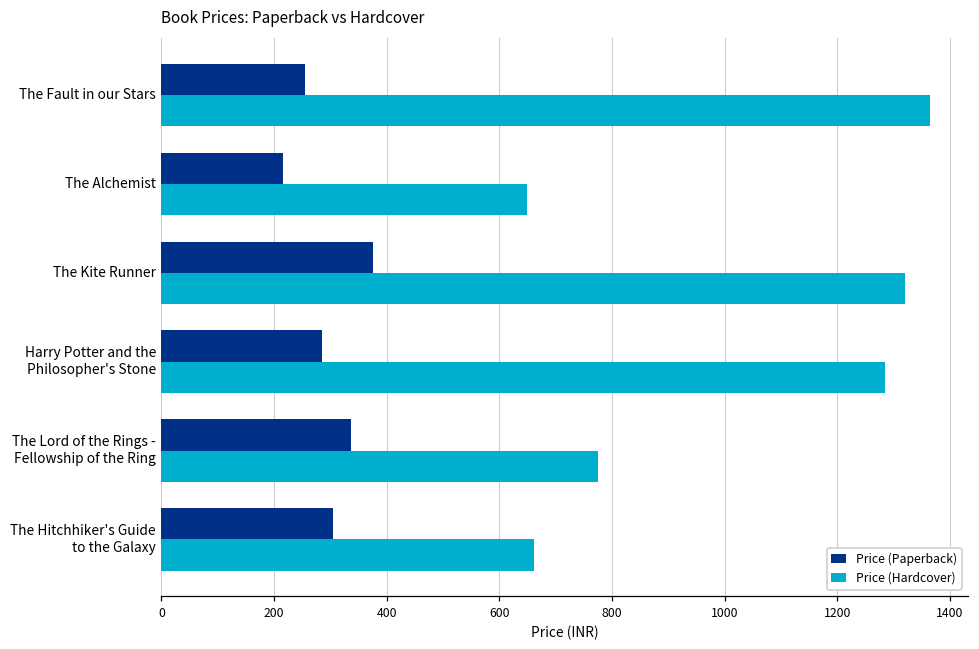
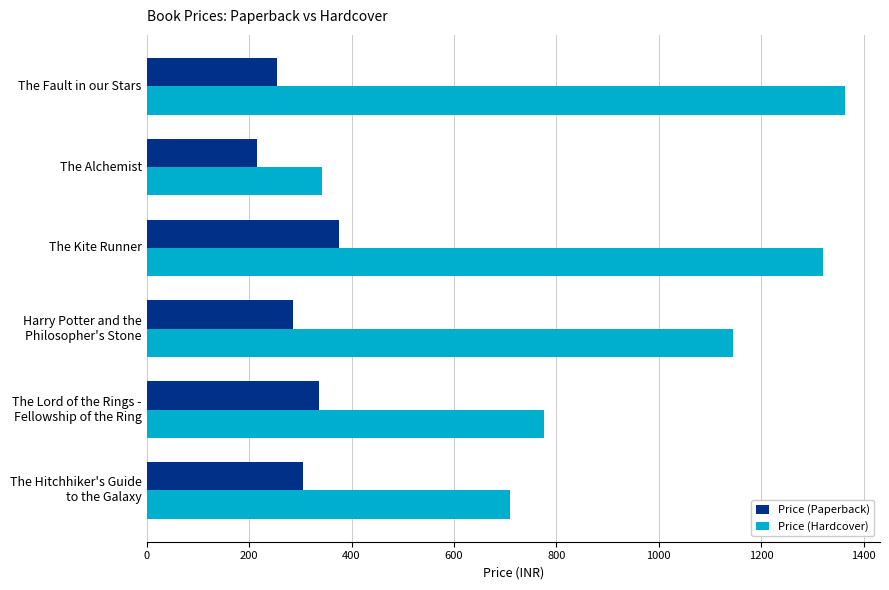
Price (Hardcover), The Alchemist: 650 -> 340
Price (Hardcover), Harry Potter and the Philosopher's Stone: 1290 -> 1150
Price (Hardcover), The Hitchhiker's Guide to the Galaxy: 660 -> 710
